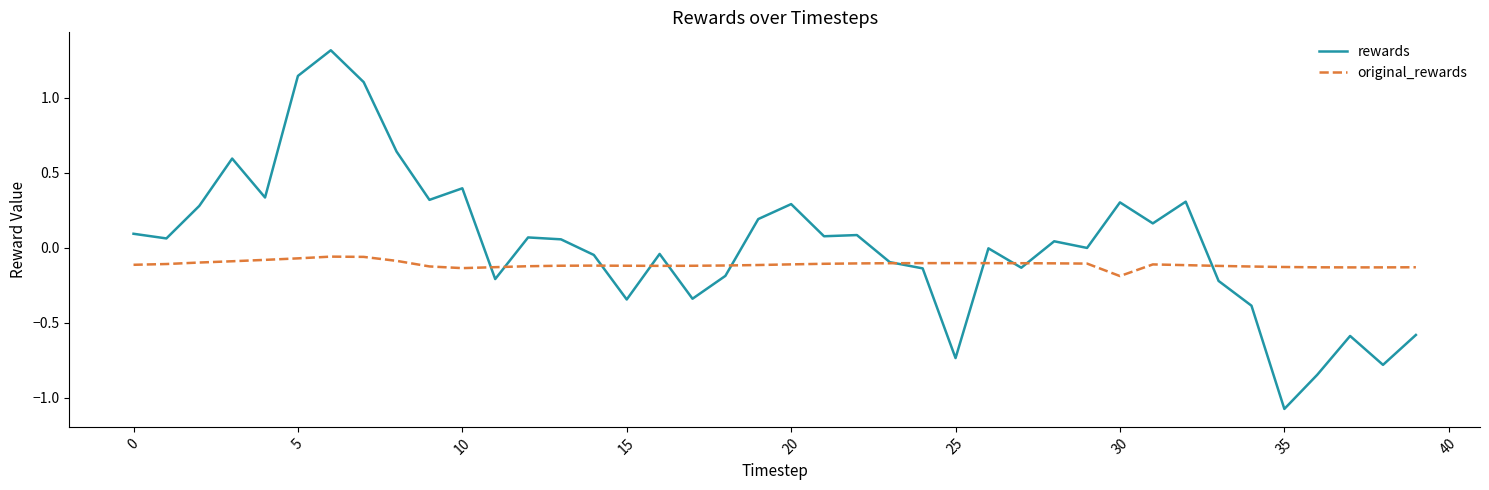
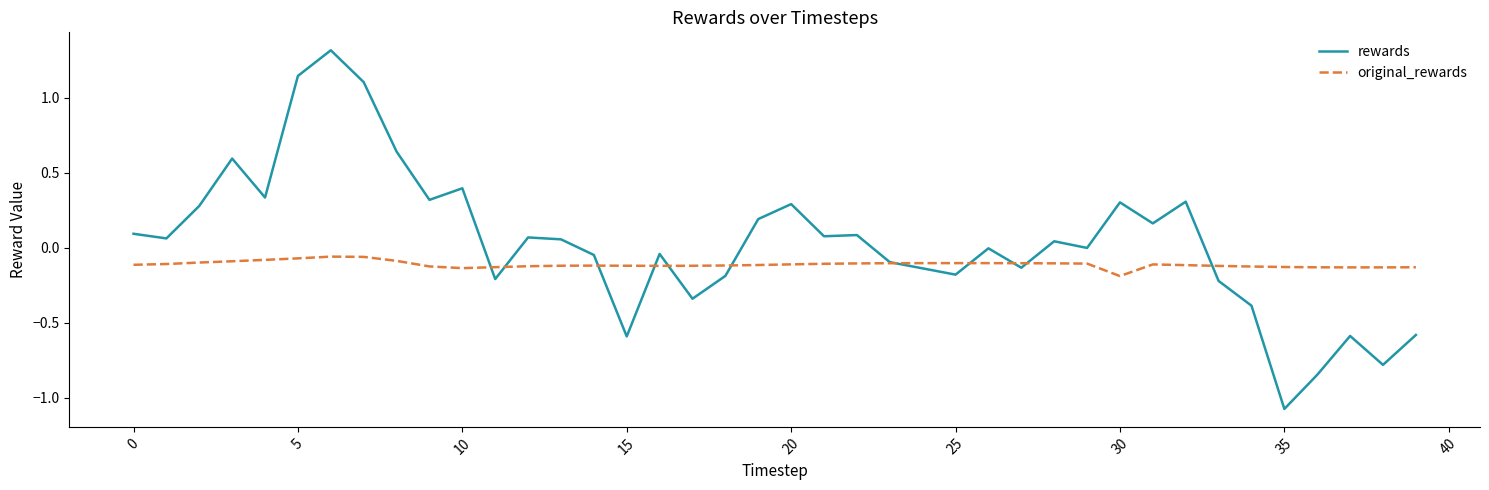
rewards, 15: -0.34 -> -0.59
rewards, 25: -0.73 -> -0.18
